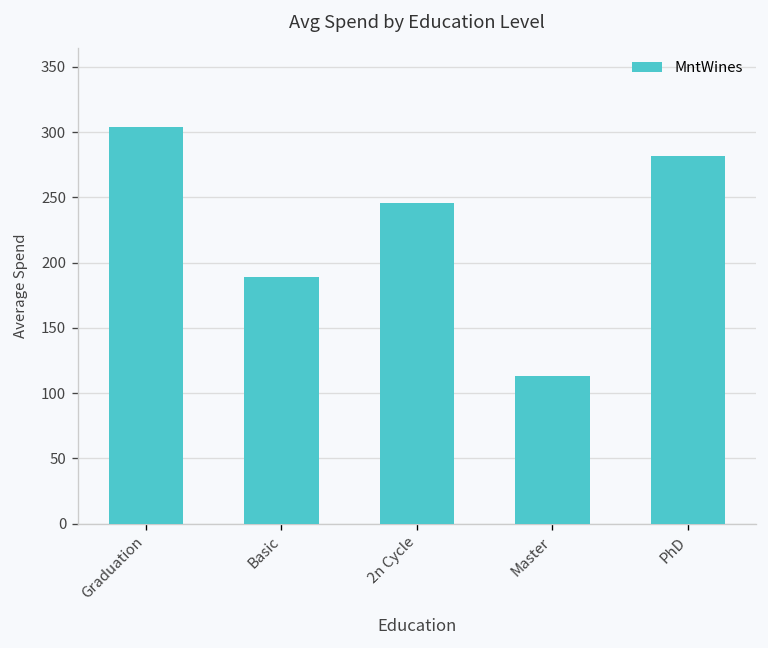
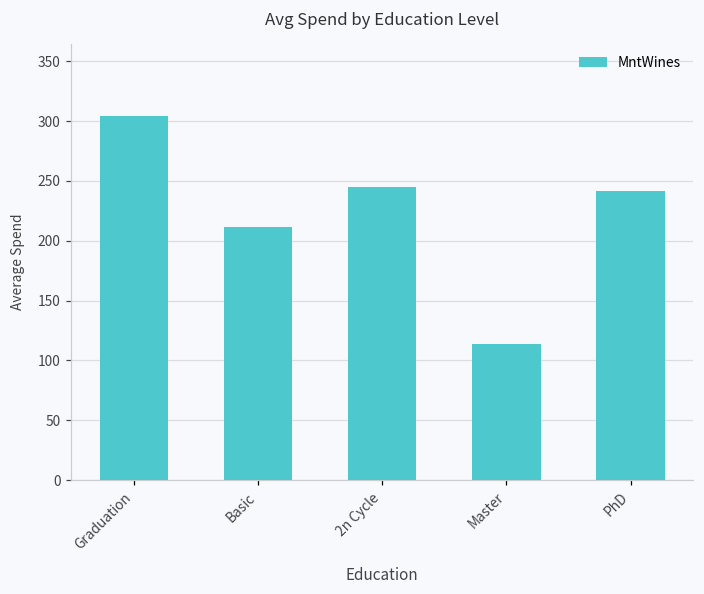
Basic: 189 -> 212
PhD: 281 -> 241
